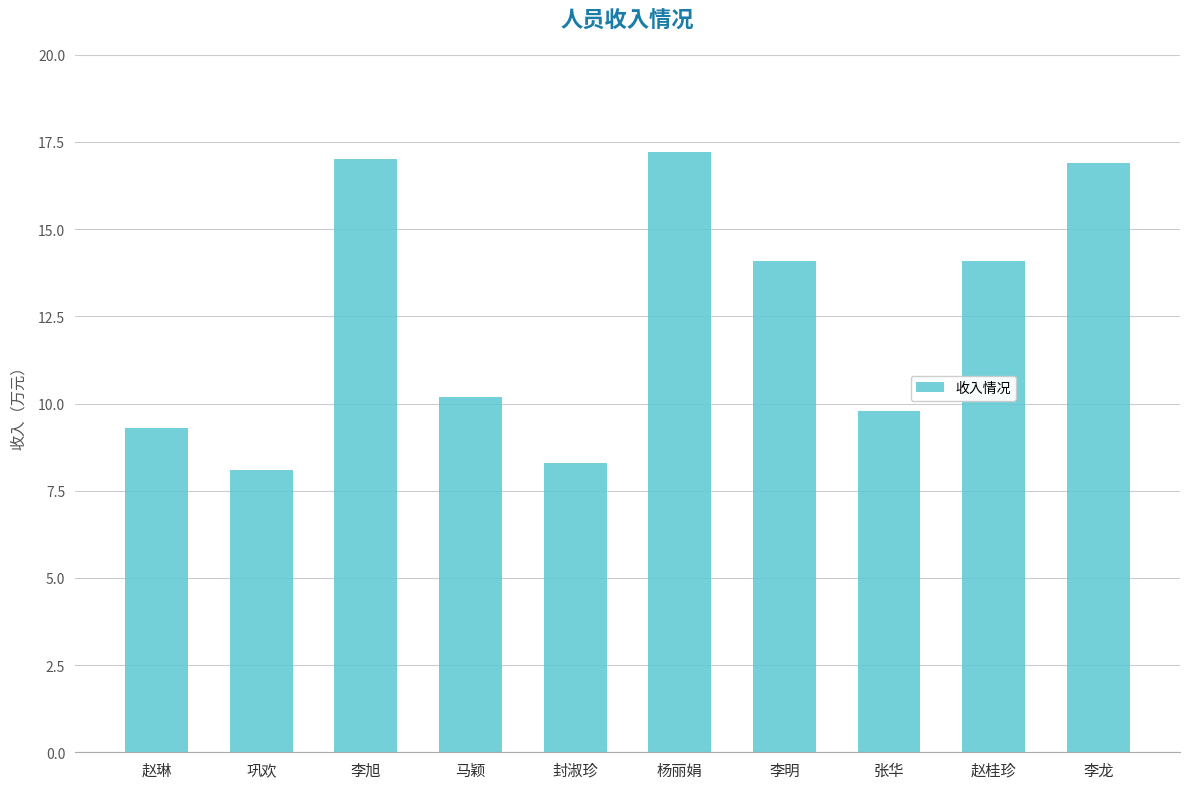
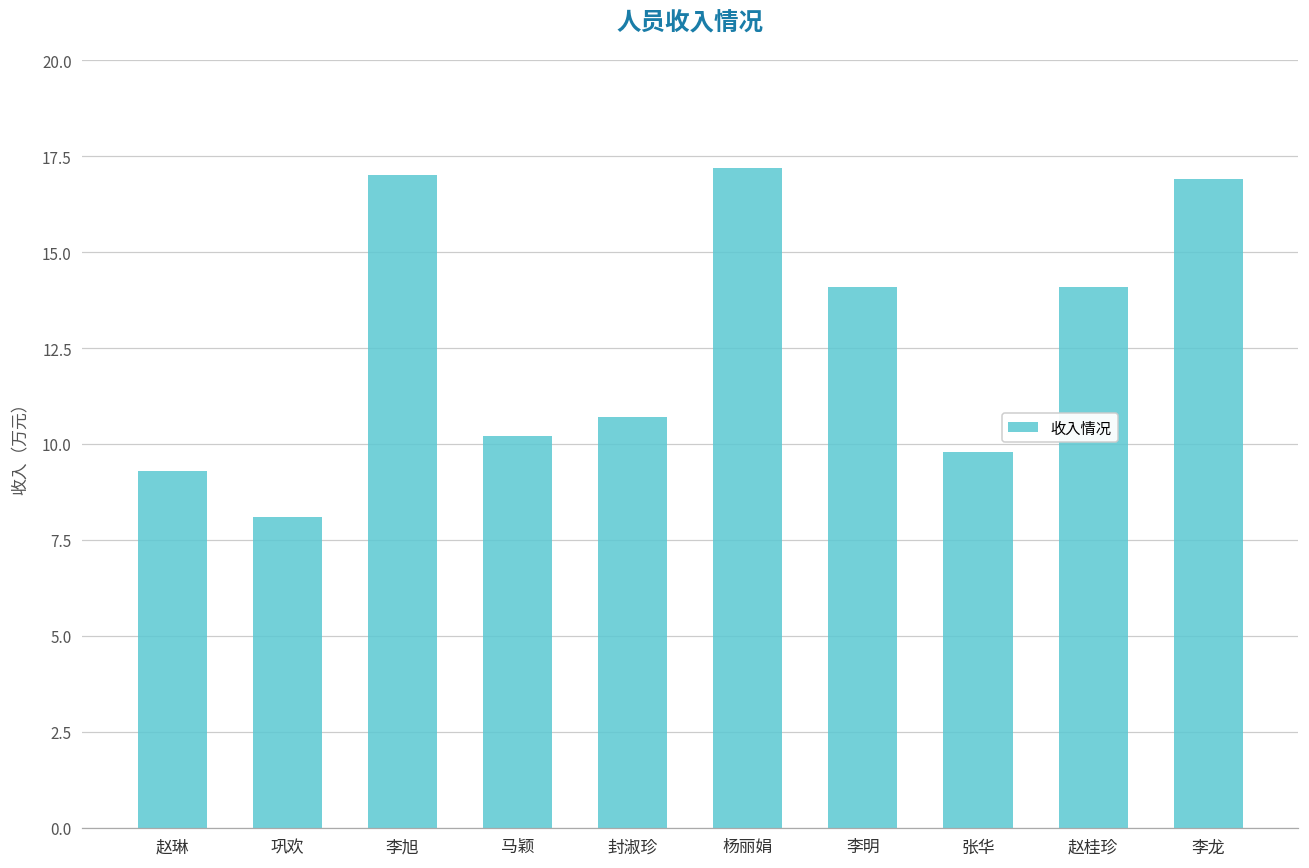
封淑珍: 8.3 -> 10.7
